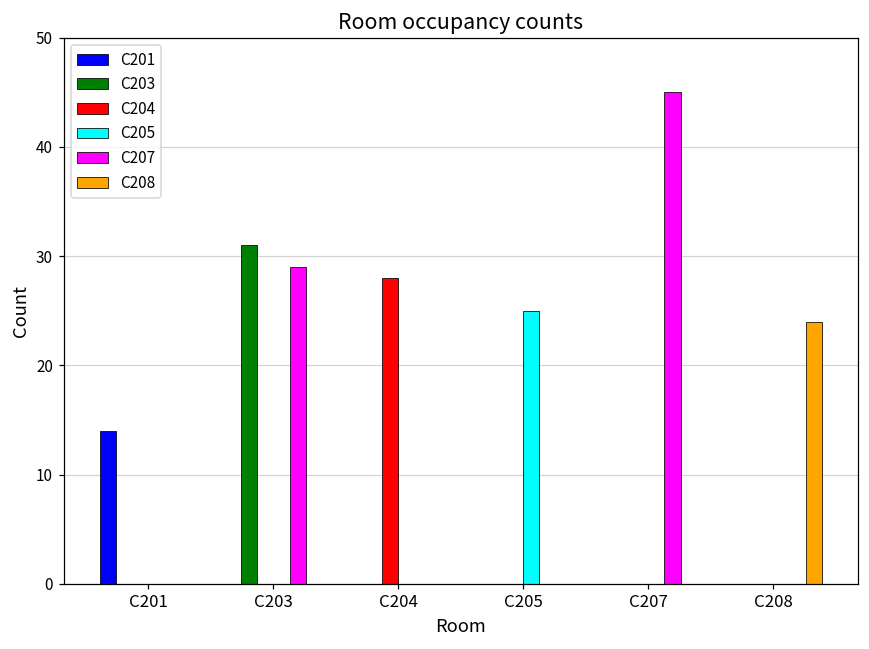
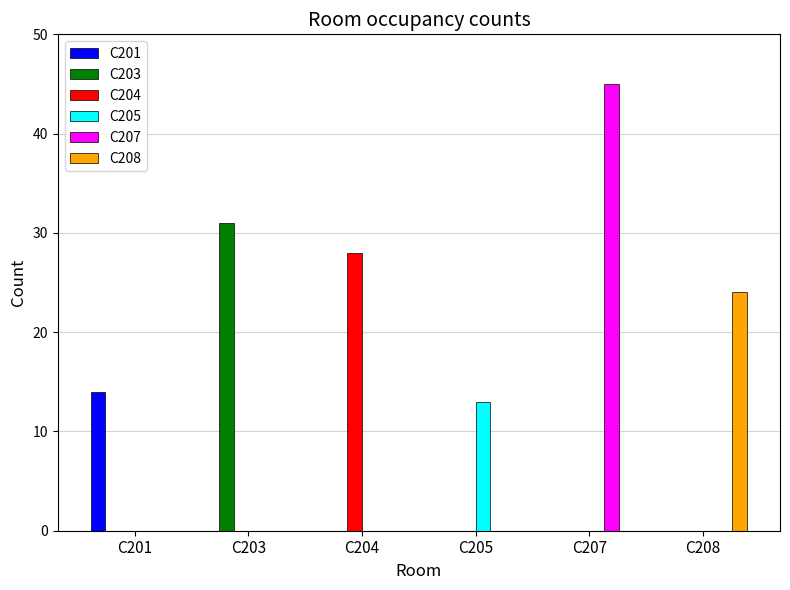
C207, C203: 29 -> 0
C205, C205: 25 -> 13
